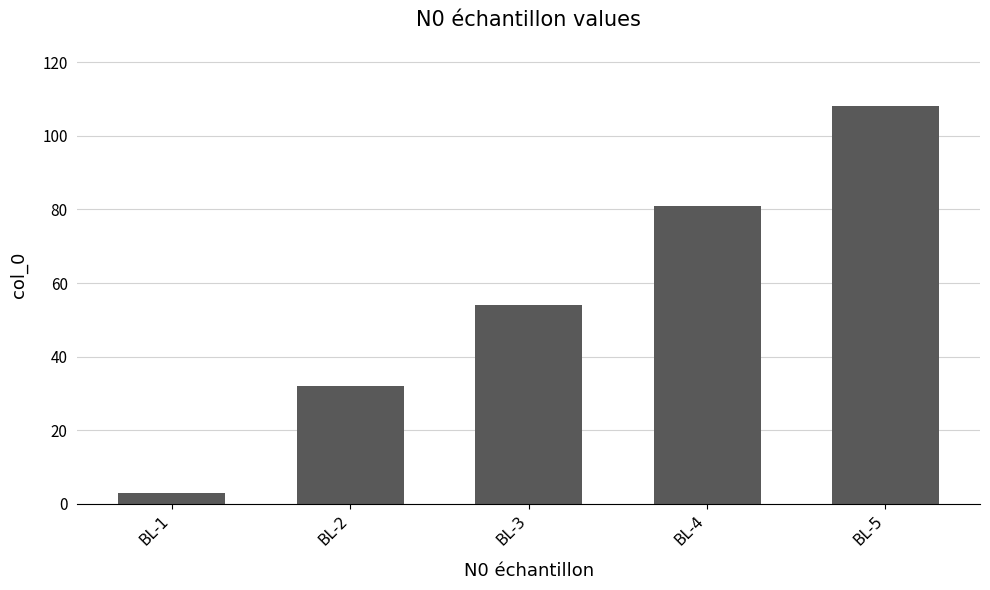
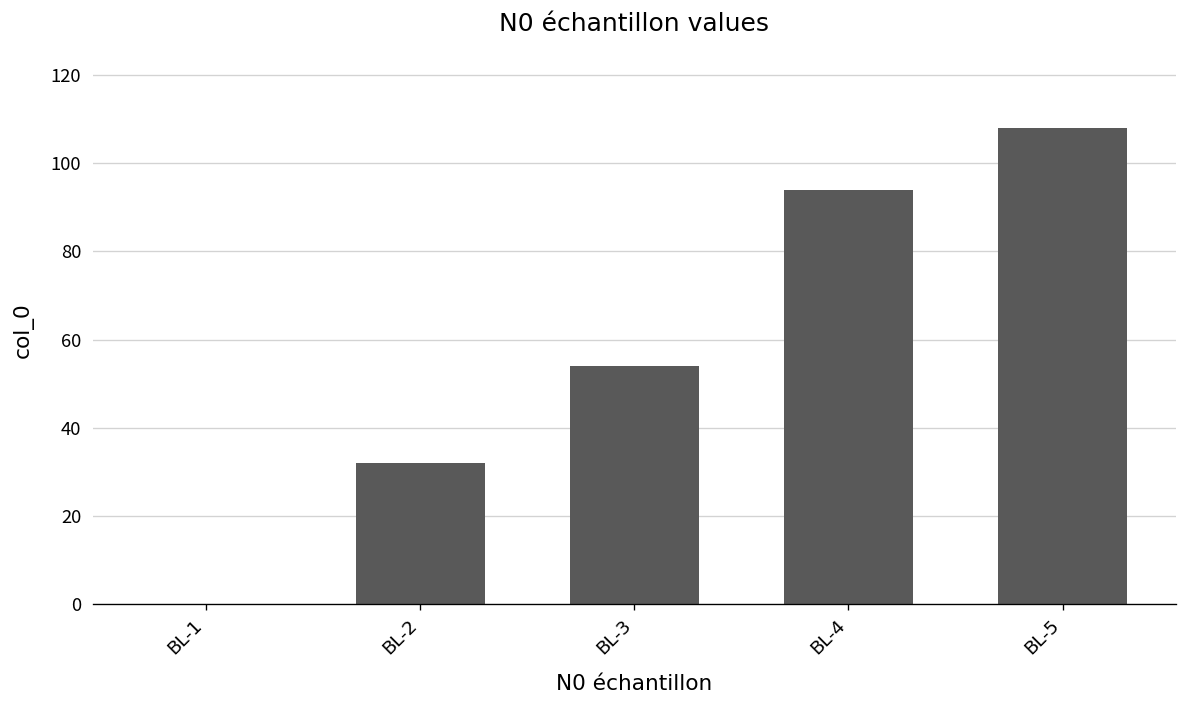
BL-1: 3 -> 0
BL-4: 81 -> 94
